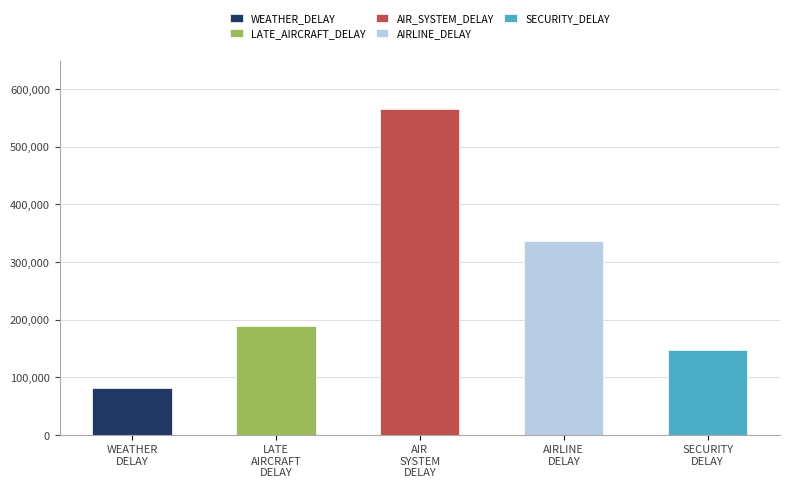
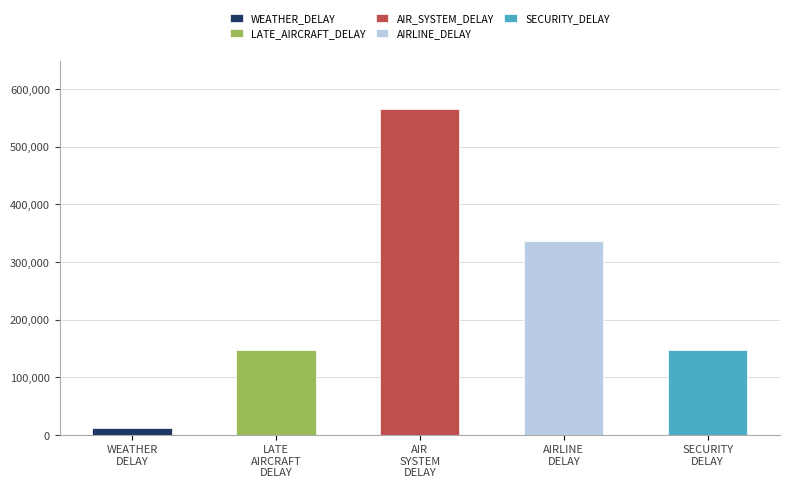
WEATHER DELAY: 80,000 -> 10,000
LATE AIRCRAFT DELAY: 190,000 -> 150,000
